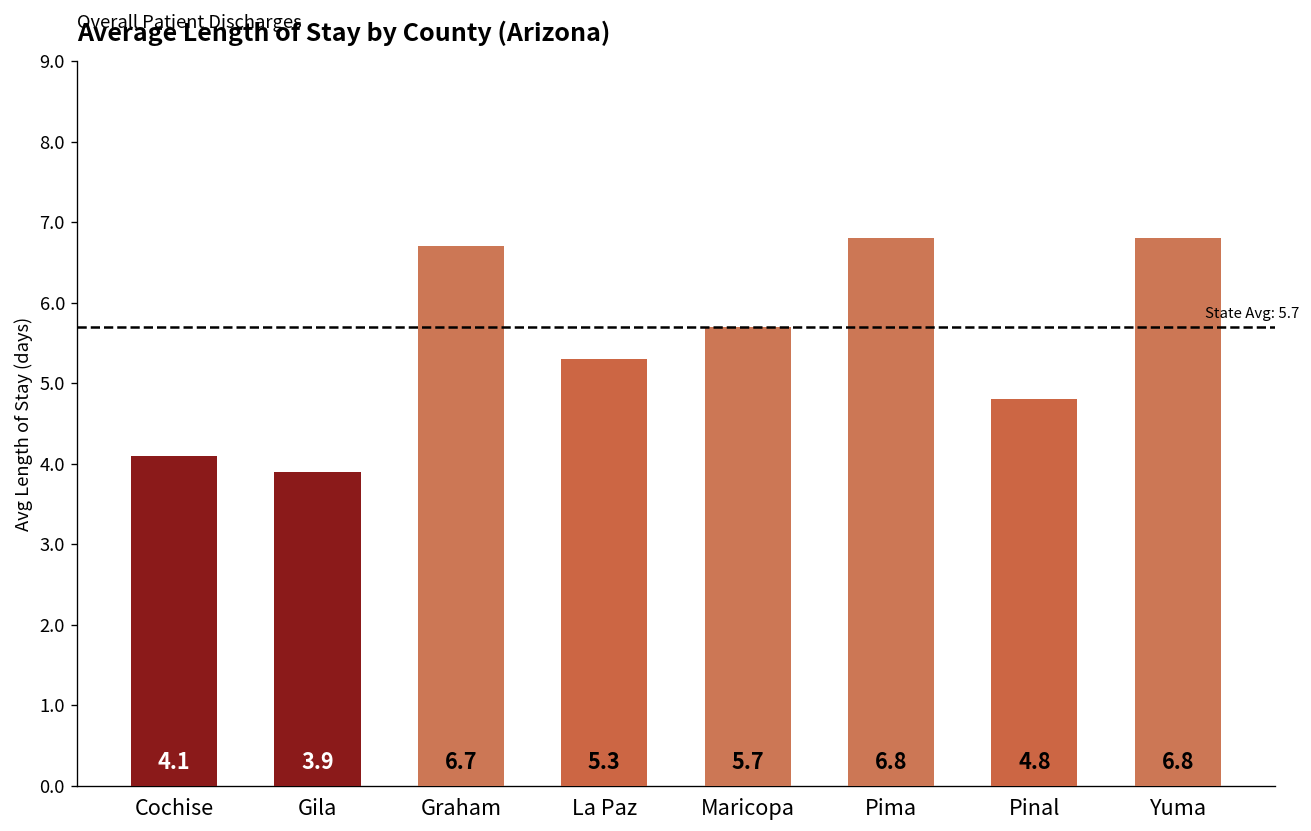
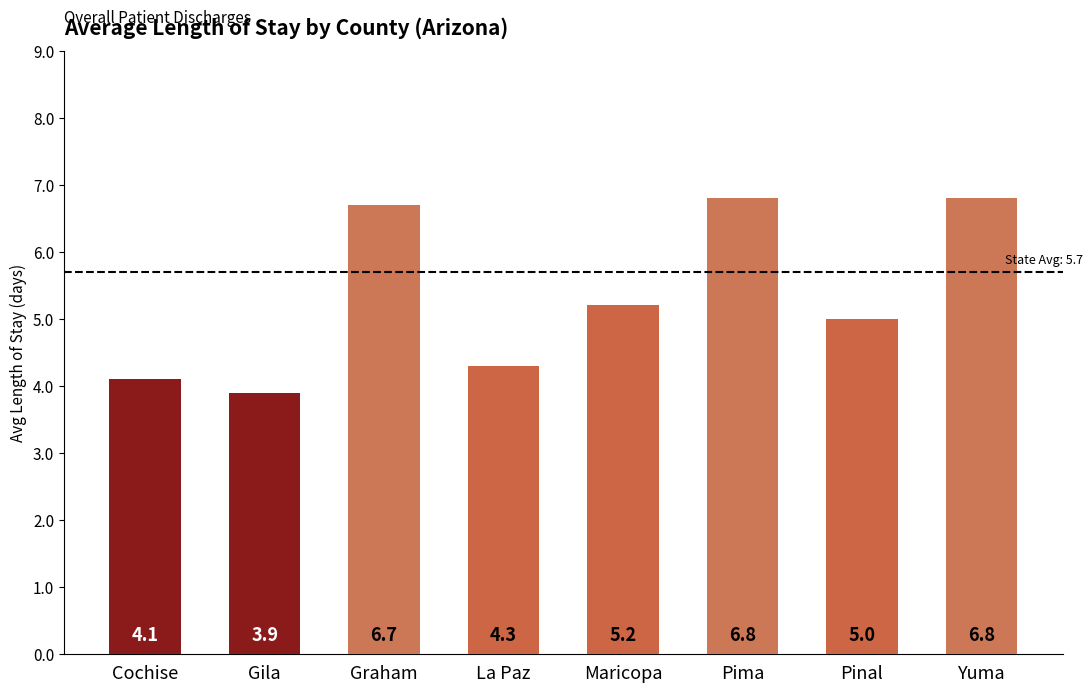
La Paz: 5.3 -> 4.3
Maricopa: 5.7 -> 5.2
Pinal: 4.8 -> 5.0
